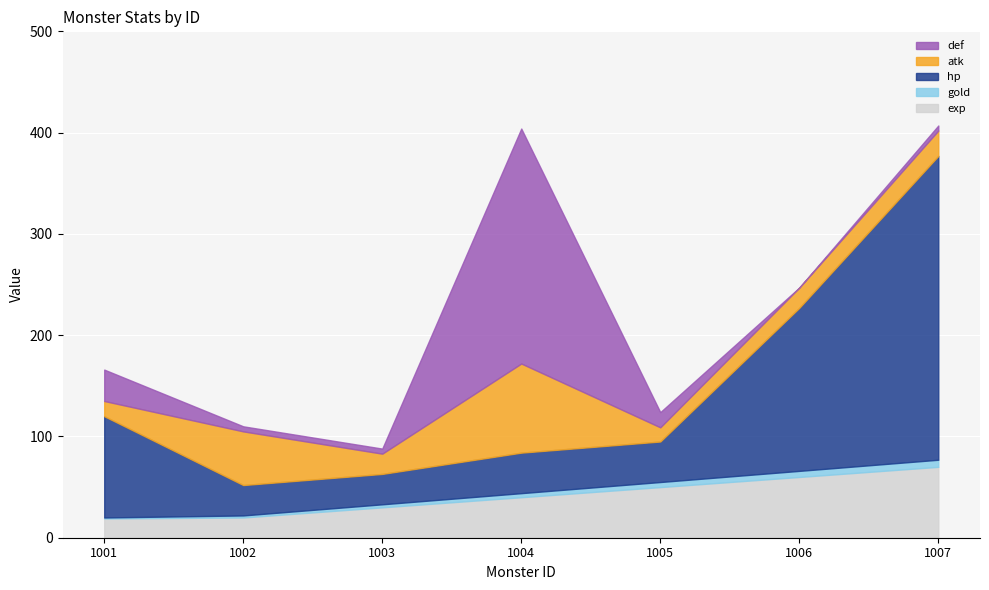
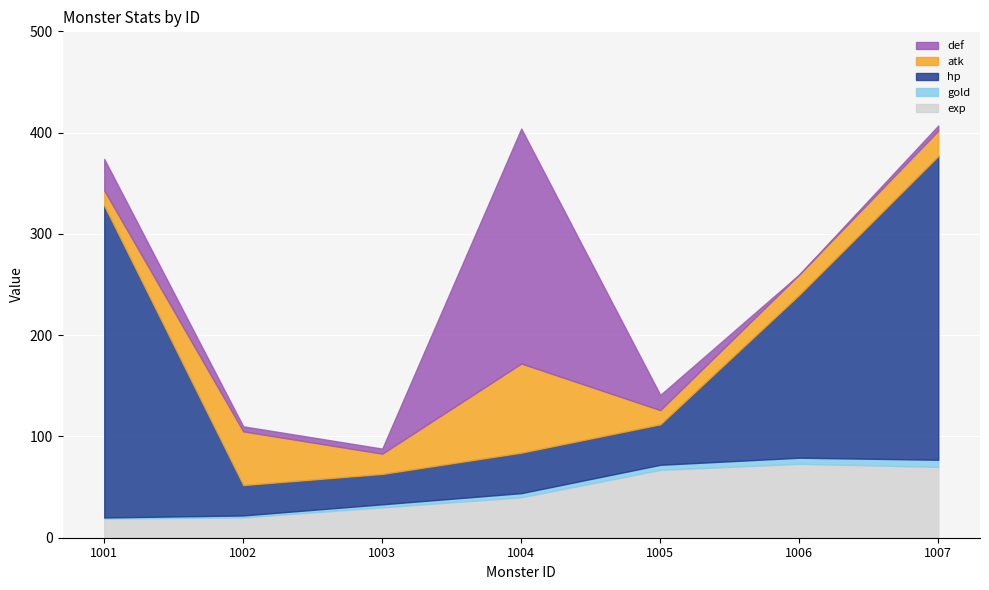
hp, 1001: 100 -> 308
exp, 1005: 50 -> 67
exp, 1006: 60 -> 73
